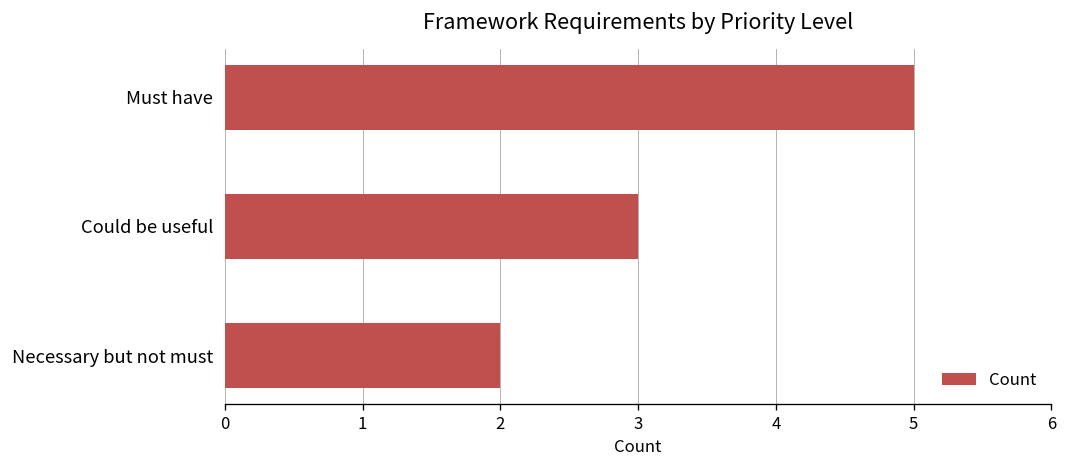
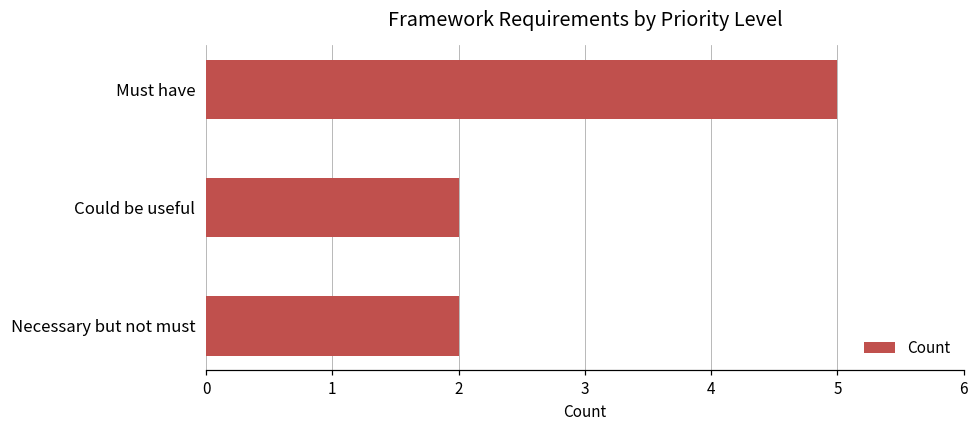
Could be useful: 3 -> 2
